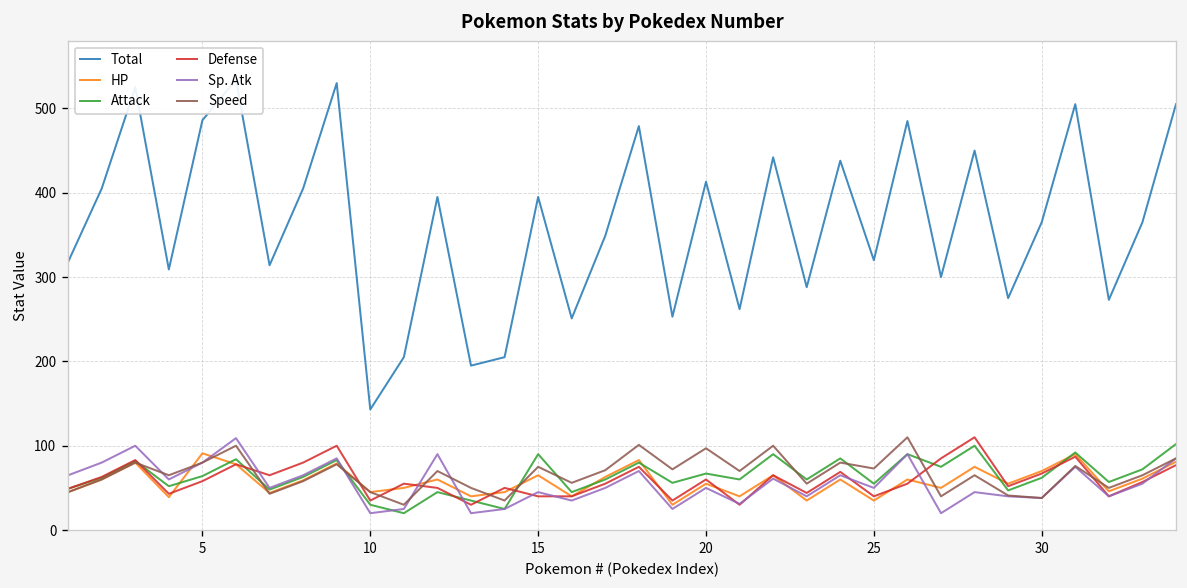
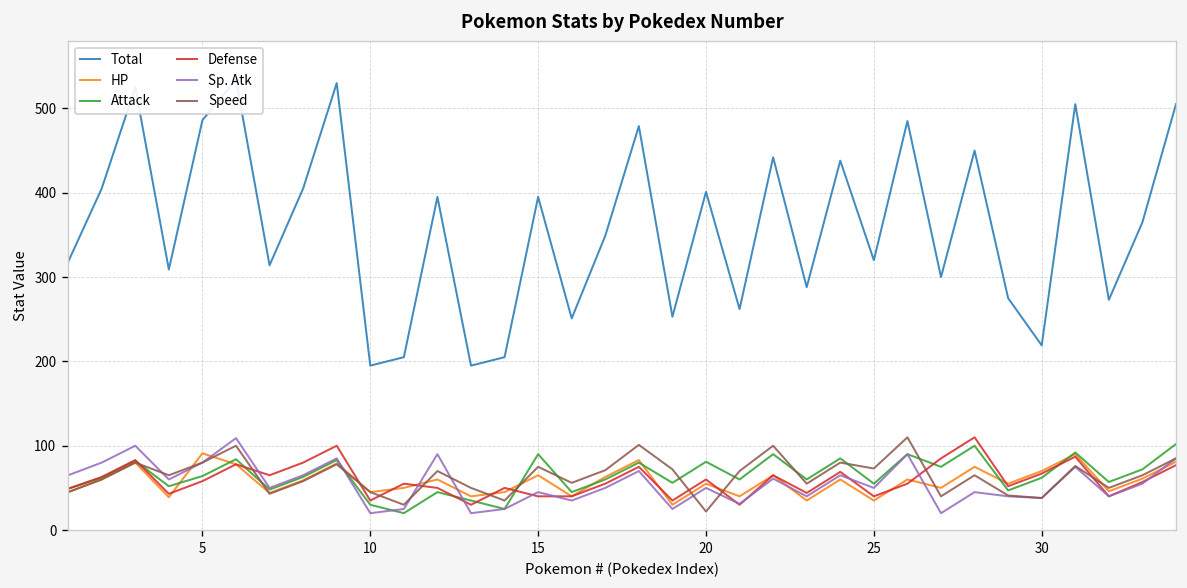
Total, 10: 140 -> 200
Total, 20: 410 -> 400
Attack, 20: 70 -> 80
Speed, 20: 100 -> 20
Total, 30: 370 -> 220
